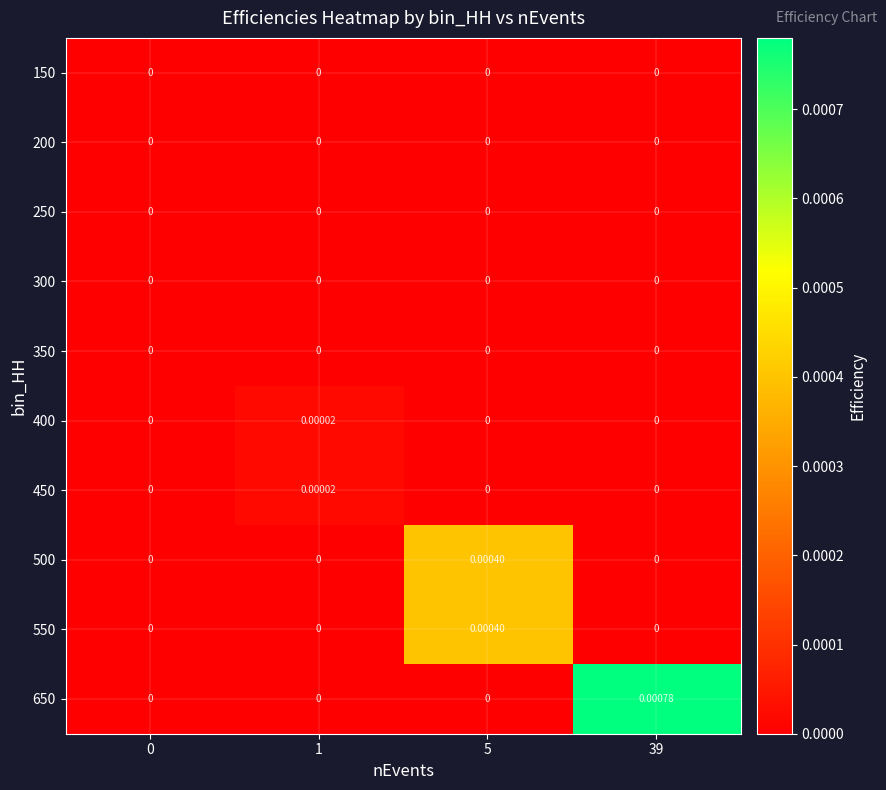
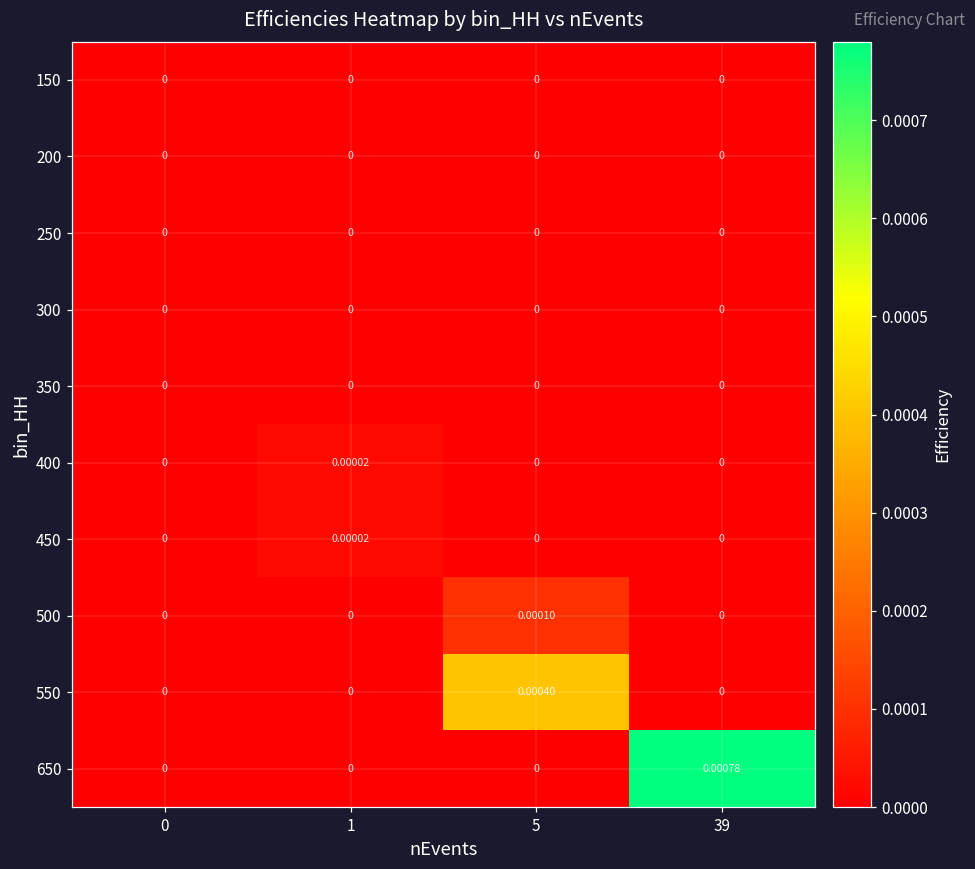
500, 5: 0.00040 -> 0.00010
